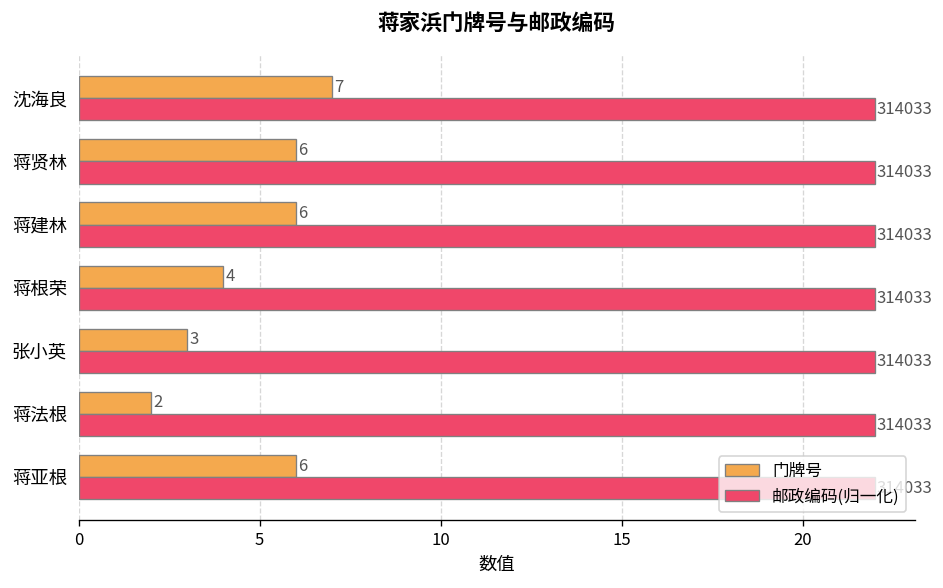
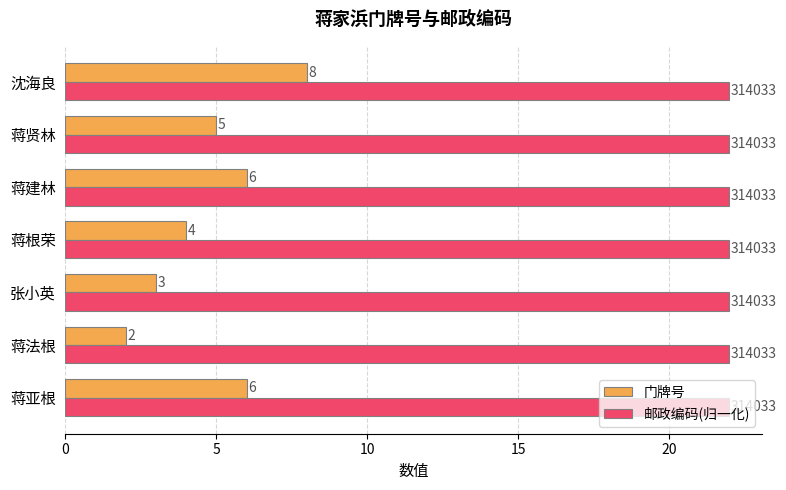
门牌号, 沈海良: 7 -> 8
门牌号, 蒋贤林: 6 -> 5
